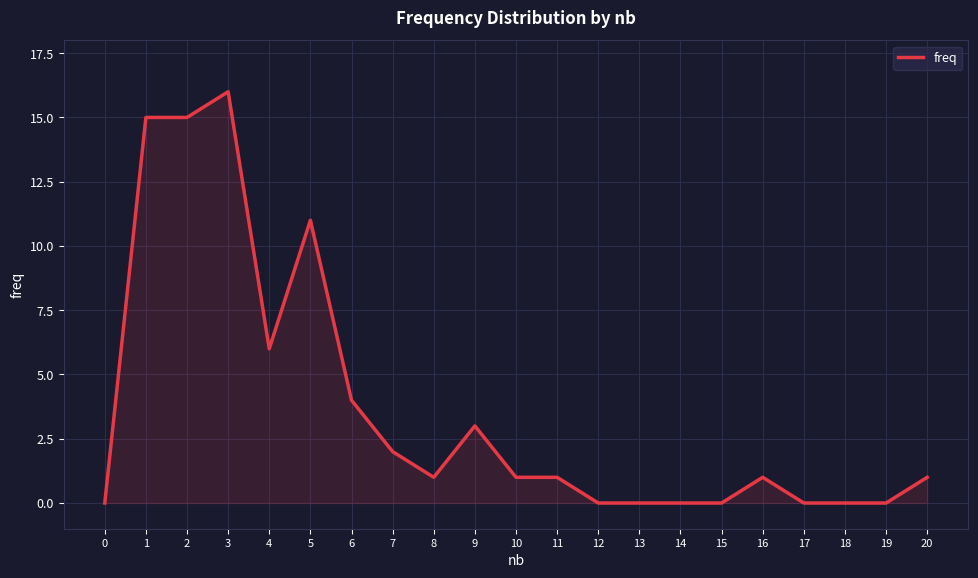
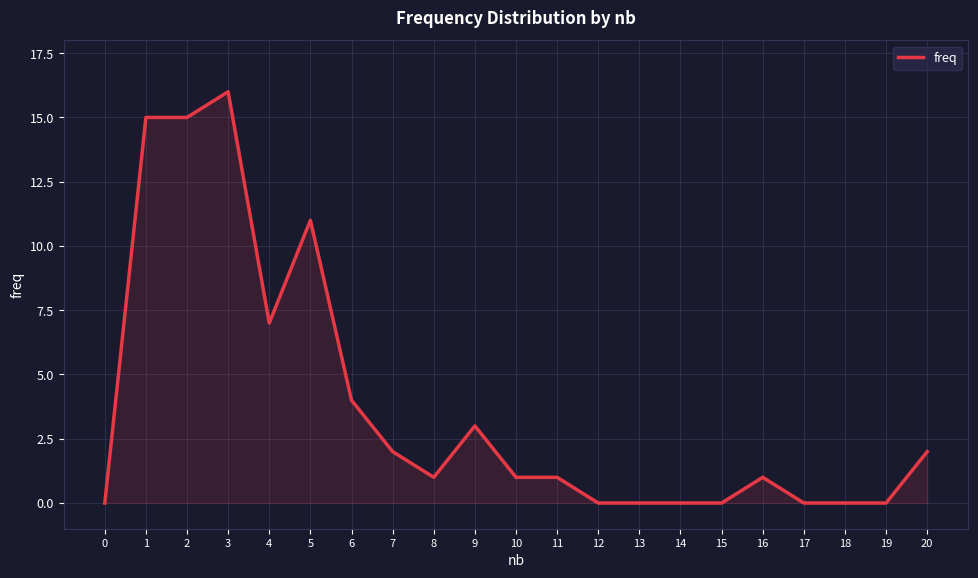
4: 6 -> 7
20: 1 -> 2
